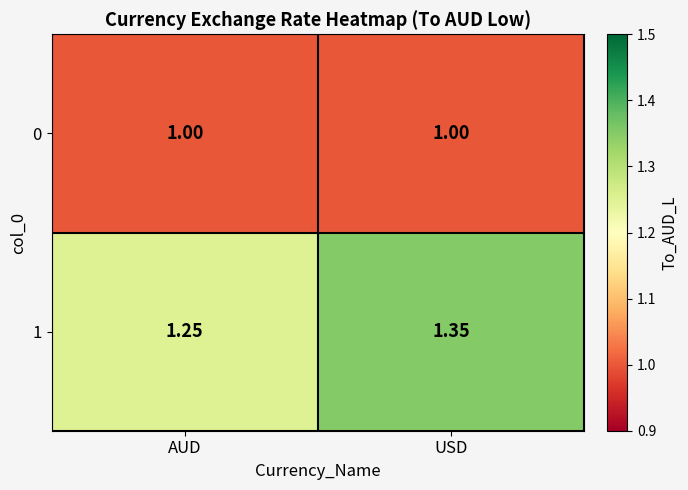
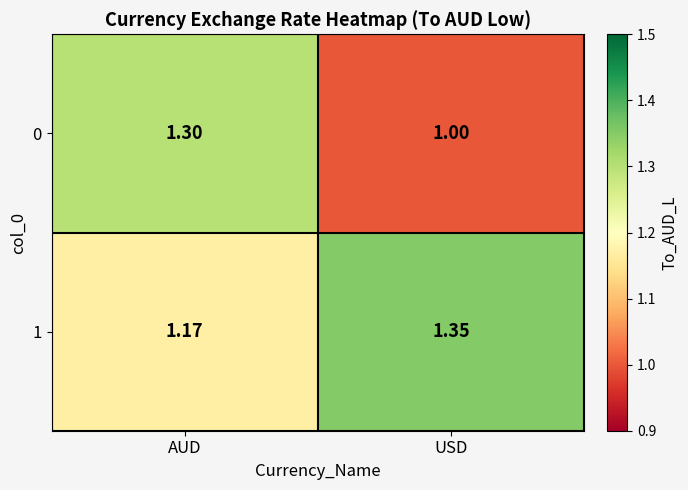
0, AUD: 1.00 -> 1.30
1, AUD: 1.25 -> 1.17
